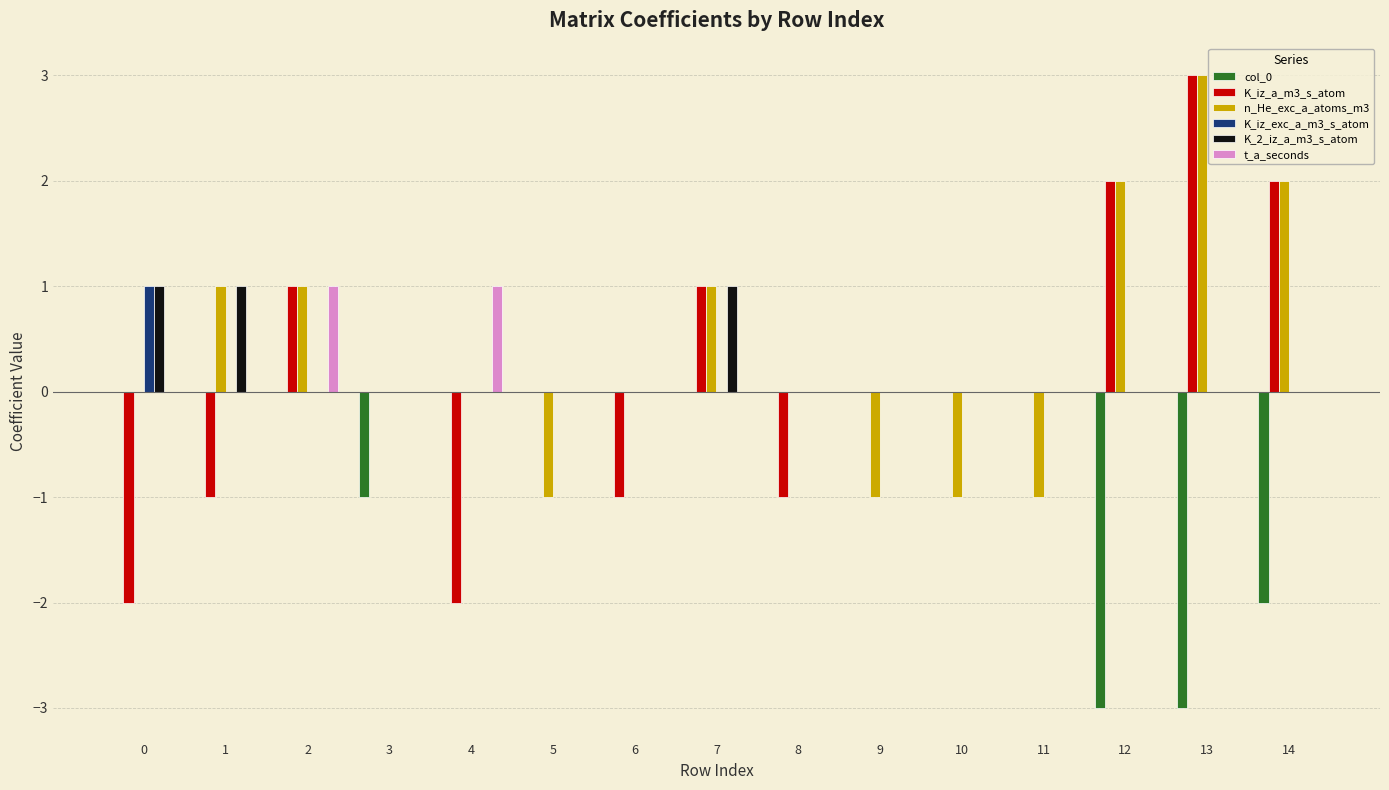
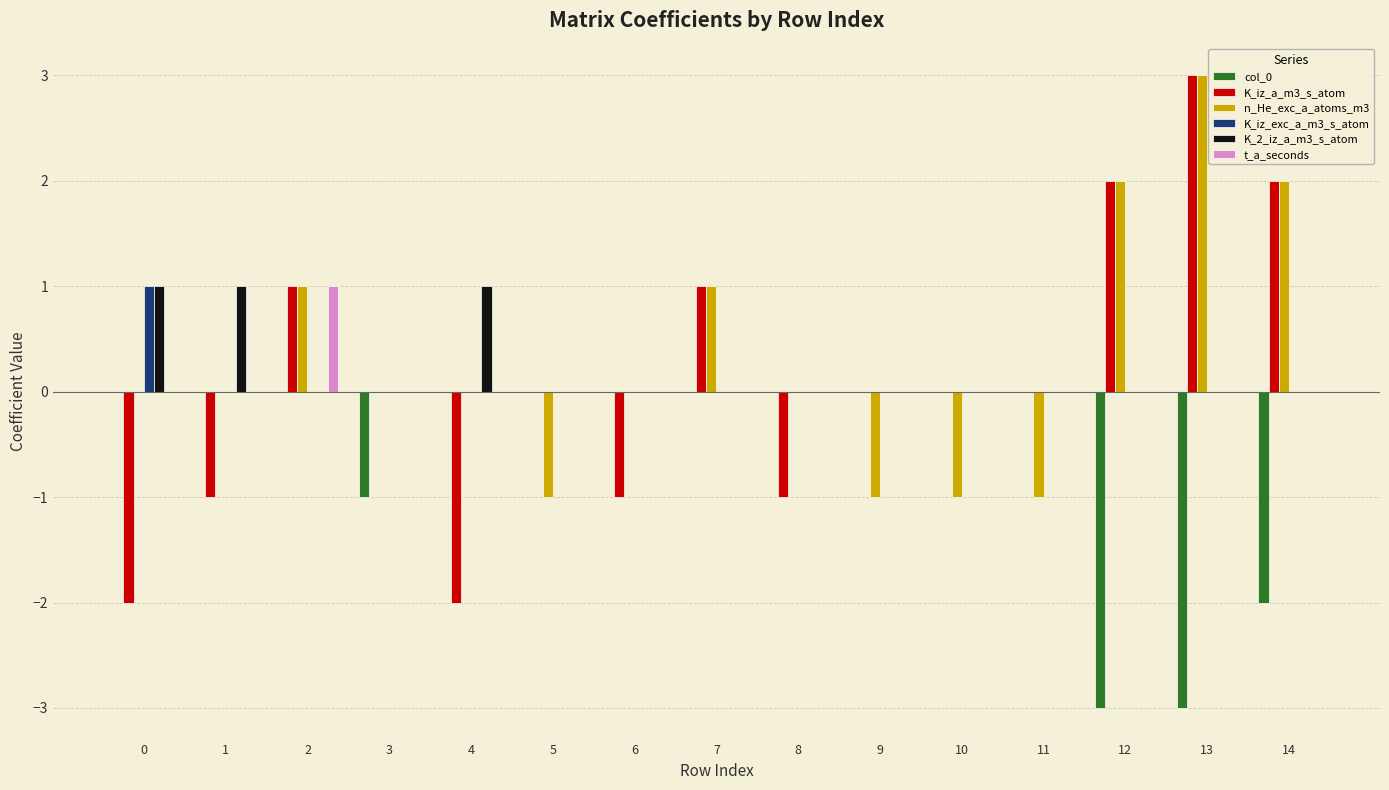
n_He_exc_a_atoms_m3, 1: 1 -> 0
K_2_iz_a_m3_s_atom, 4: 0 -> 1
t_a_seconds, 4: 1 -> 0
K_2_iz_a_m3_s_atom, 7: 1 -> 0
